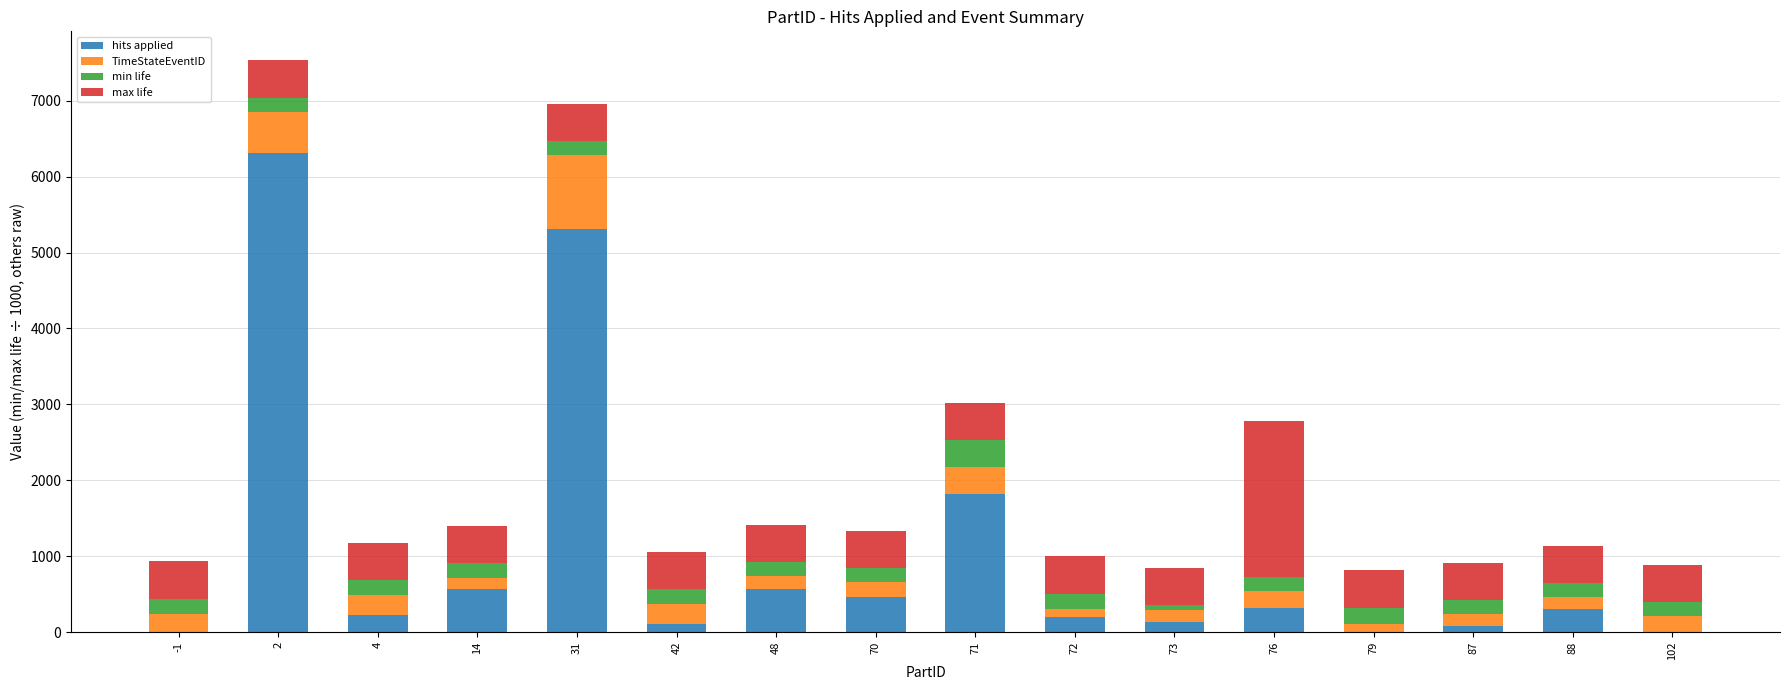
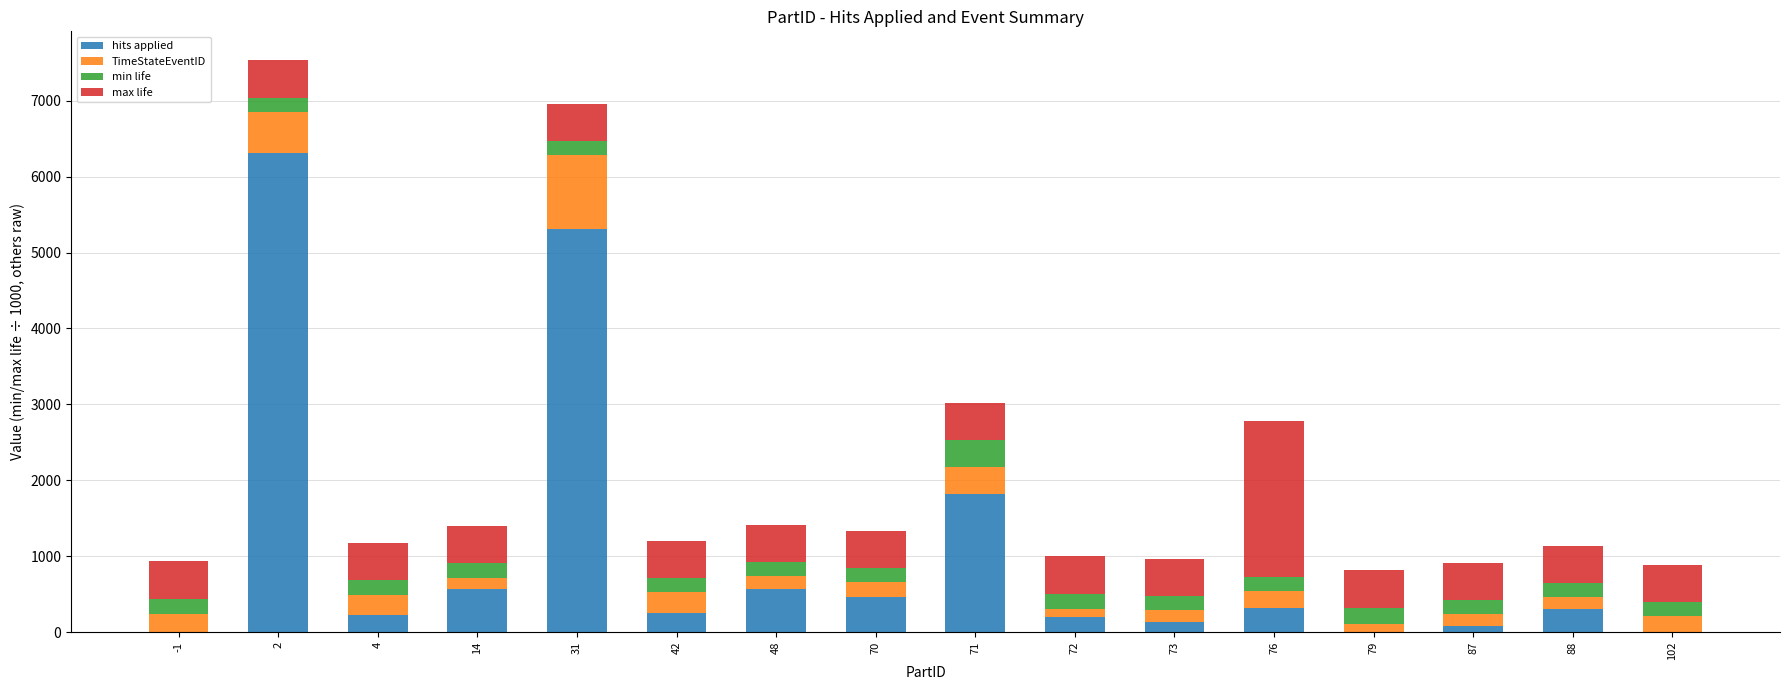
hits applied, 42: 100 -> 300
min life, 73: 100 -> 200
